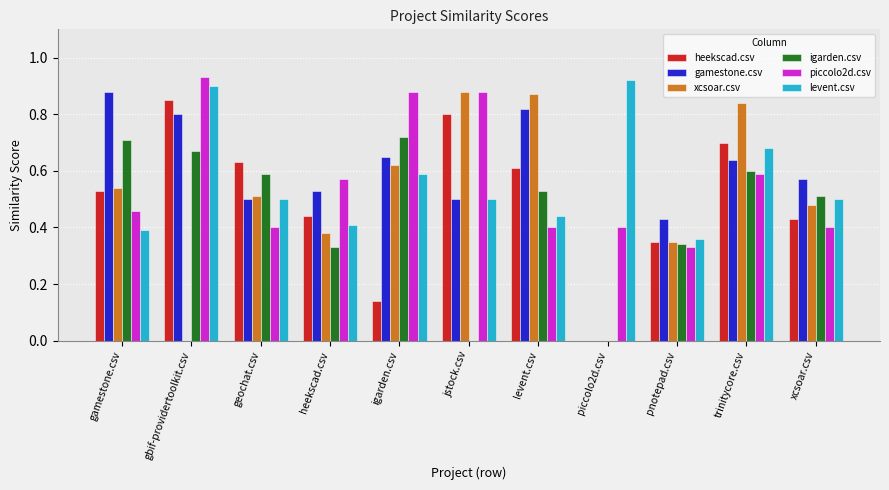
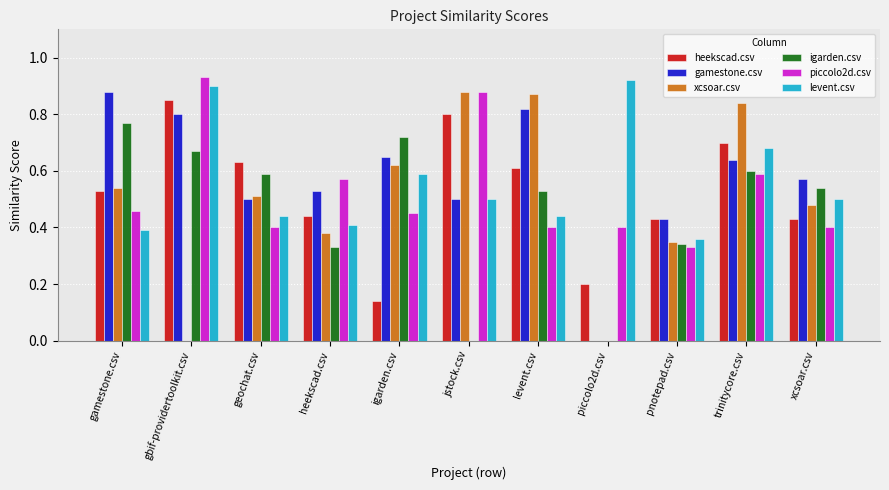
igarden.csv, gamestone.csv: 0.71 -> 0.77
levent.csv, geochat.csv: 0.50 -> 0.44
piccolo2d.csv, igarden.csv: 0.88 -> 0.45
heekscad.csv, piccolo2d.csv: 0.0 -> 0.2
heekscad.csv, pnotepad.csv: 0.35 -> 0.43
igarden.csv, xcsoar.csv: 0.51 -> 0.54
